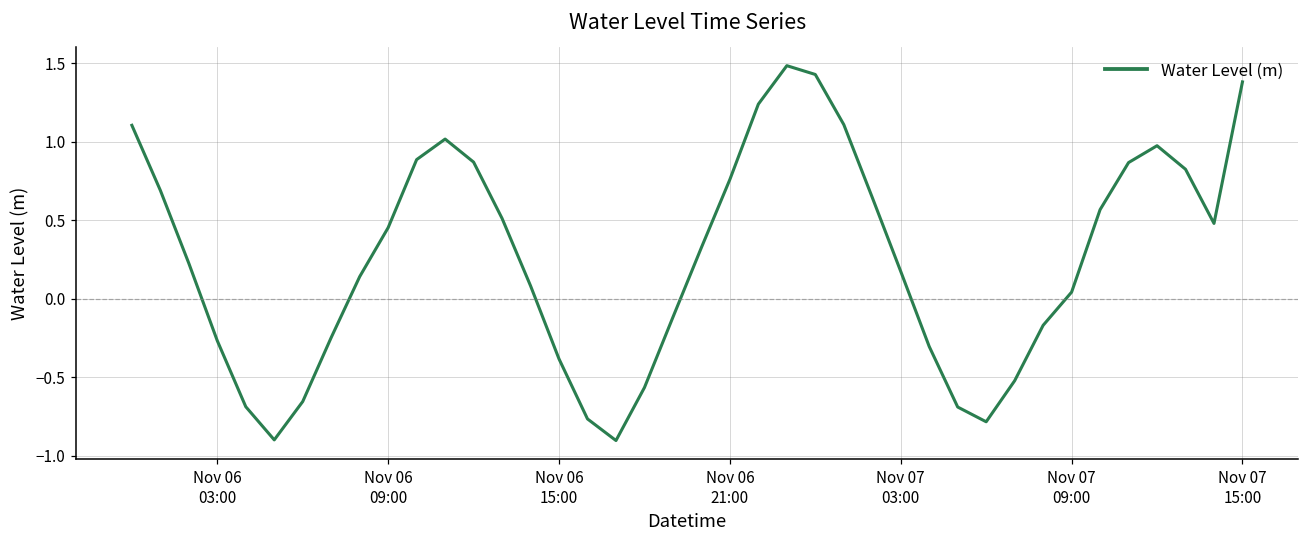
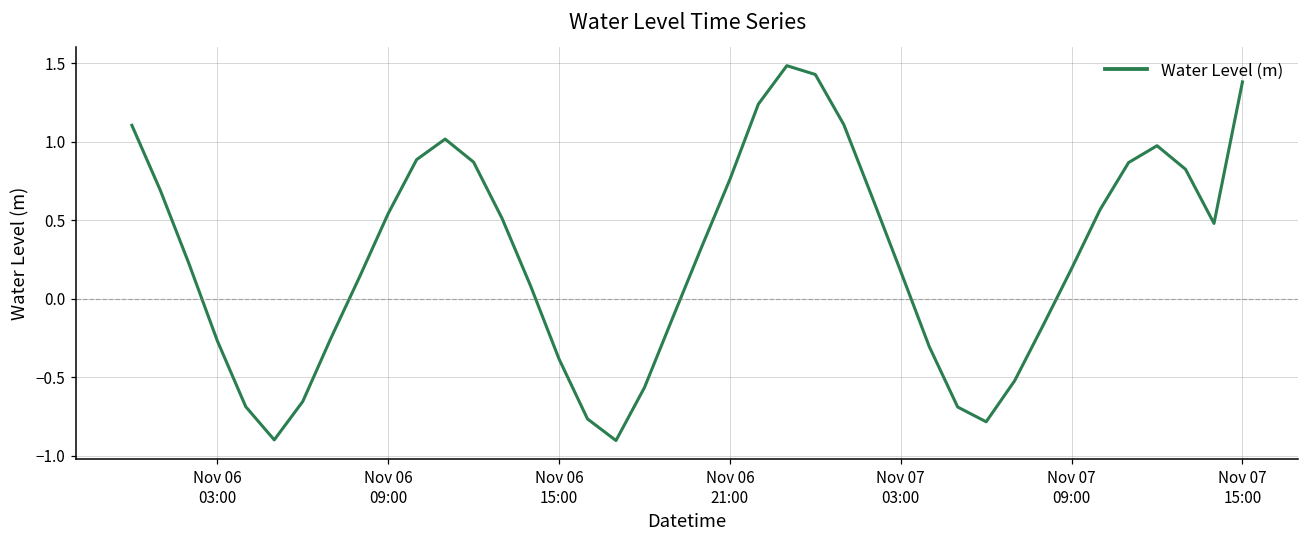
Nov 06 09:00: 0.45 -> 0.54
Nov 07 09:00: 0.04 -> 0.19
